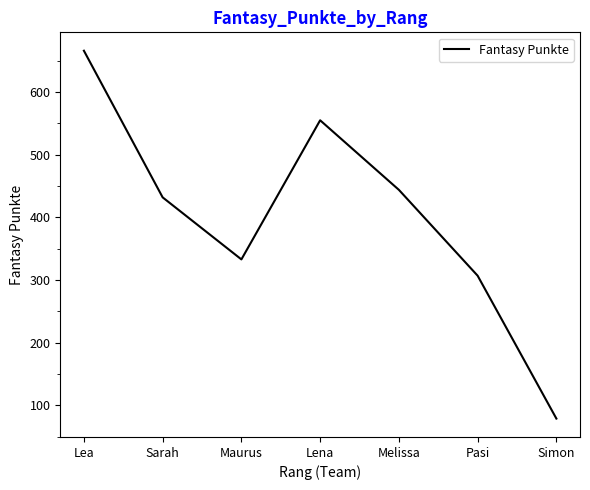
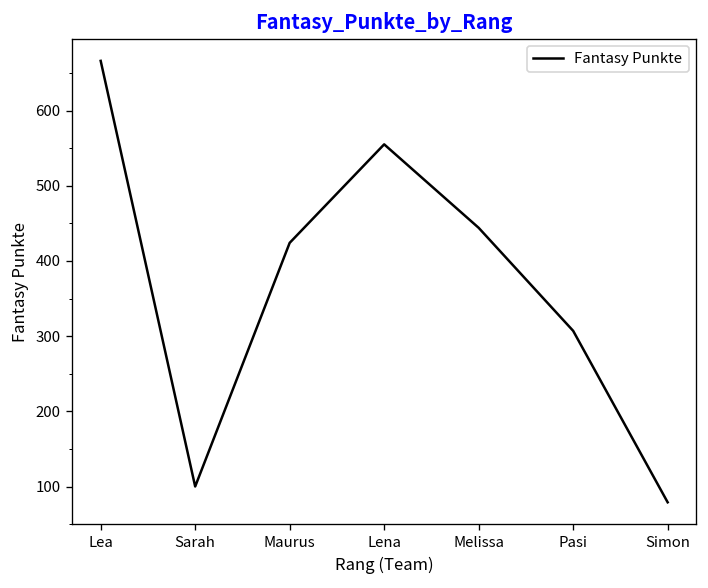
Sarah: 430 -> 100
Maurus: 330 -> 420
